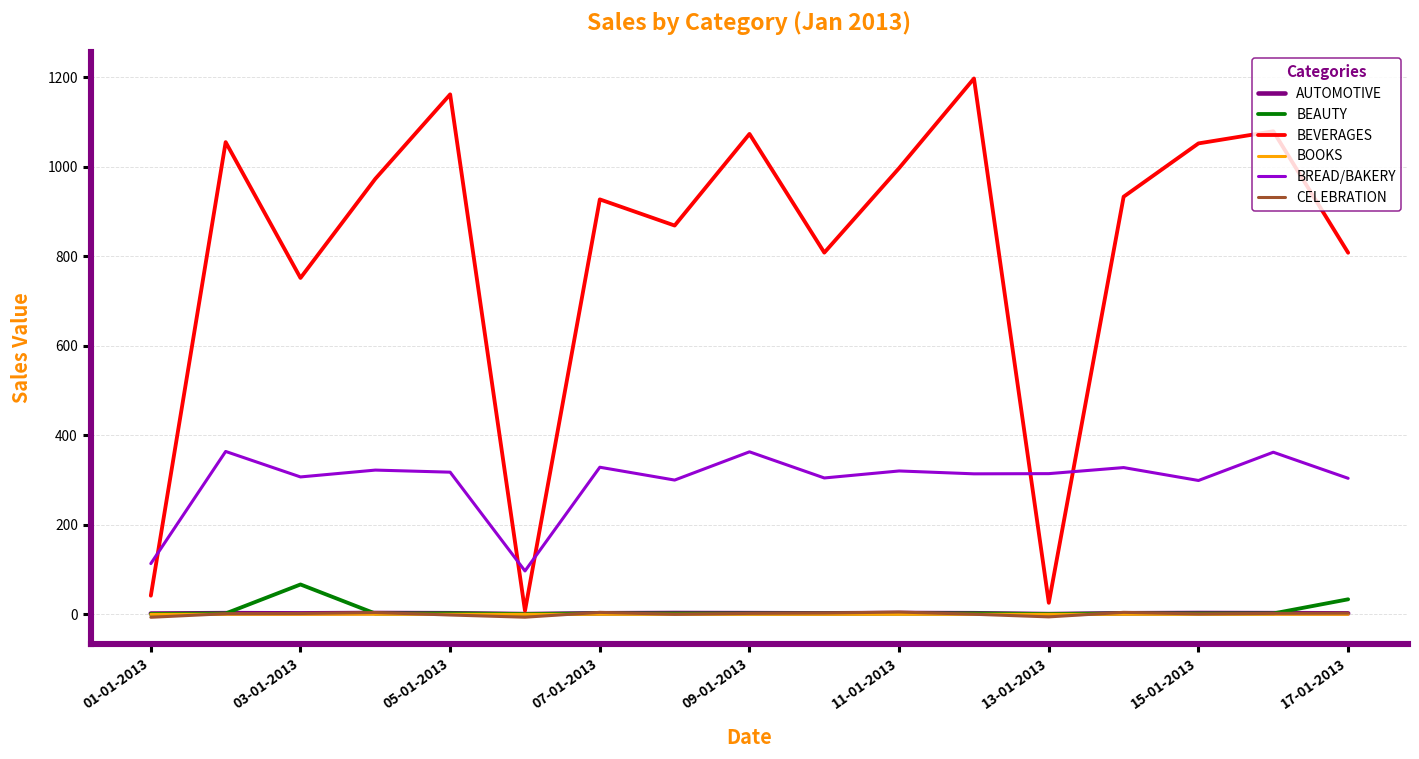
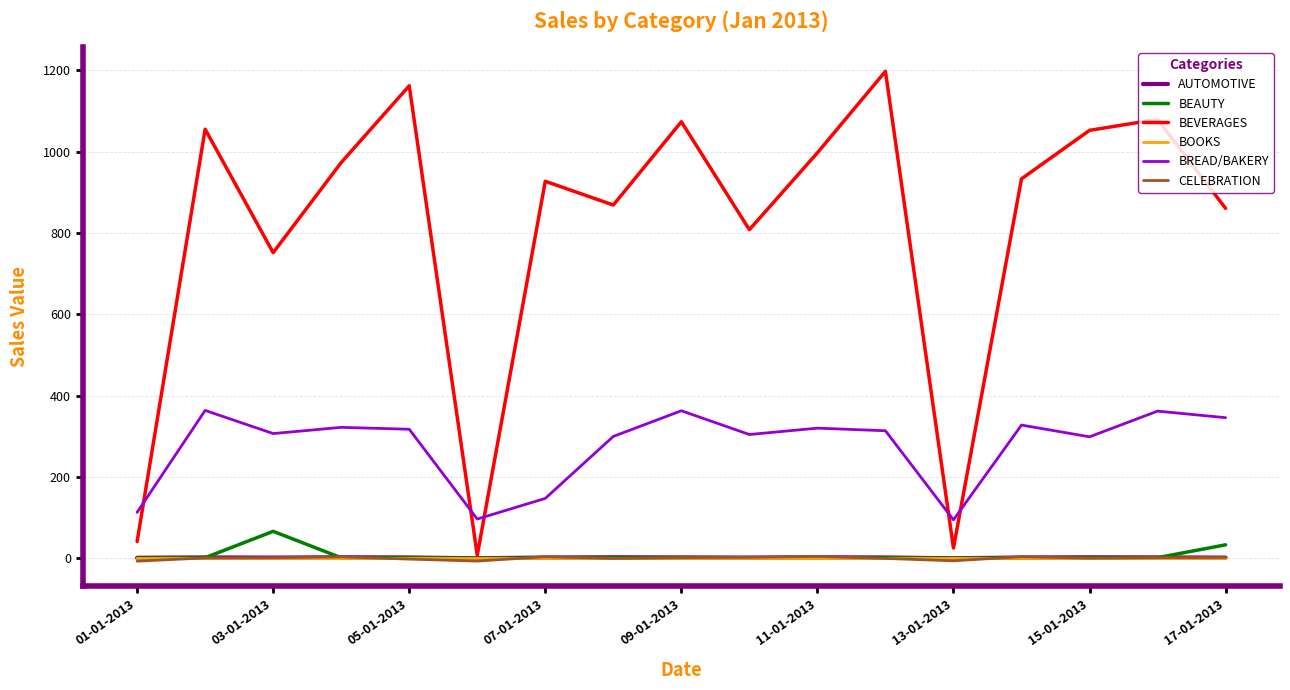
BREAD/BAKERY, 07-01-2013: 330 -> 150
BREAD/BAKERY, 13-01-2013: 310 -> 90
BEVERAGES, 17-01-2013: 810 -> 860
BREAD/BAKERY, 17-01-2013: 300 -> 350
